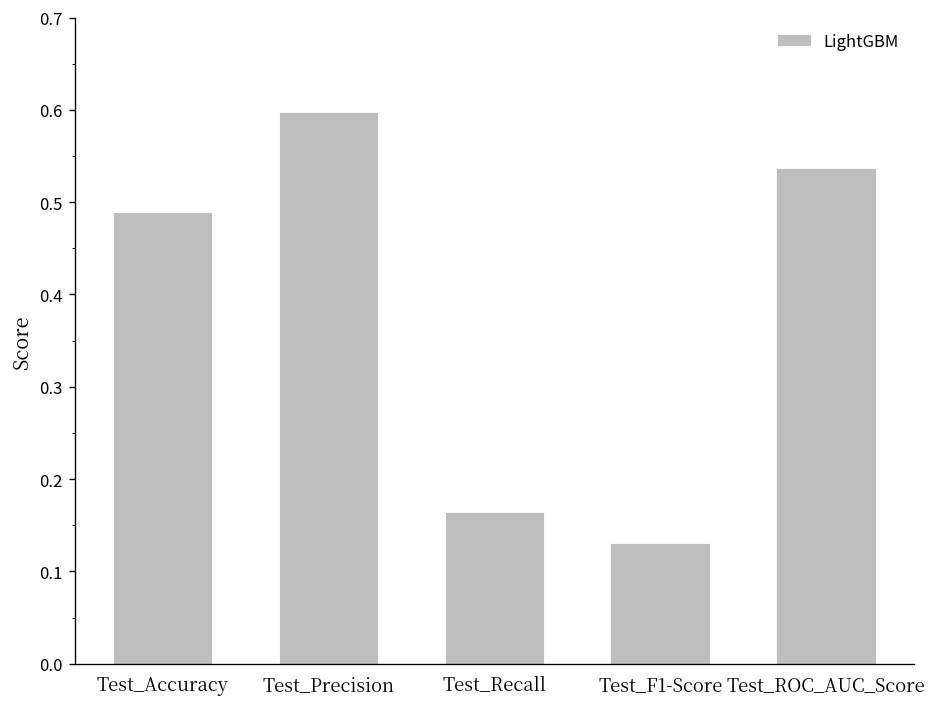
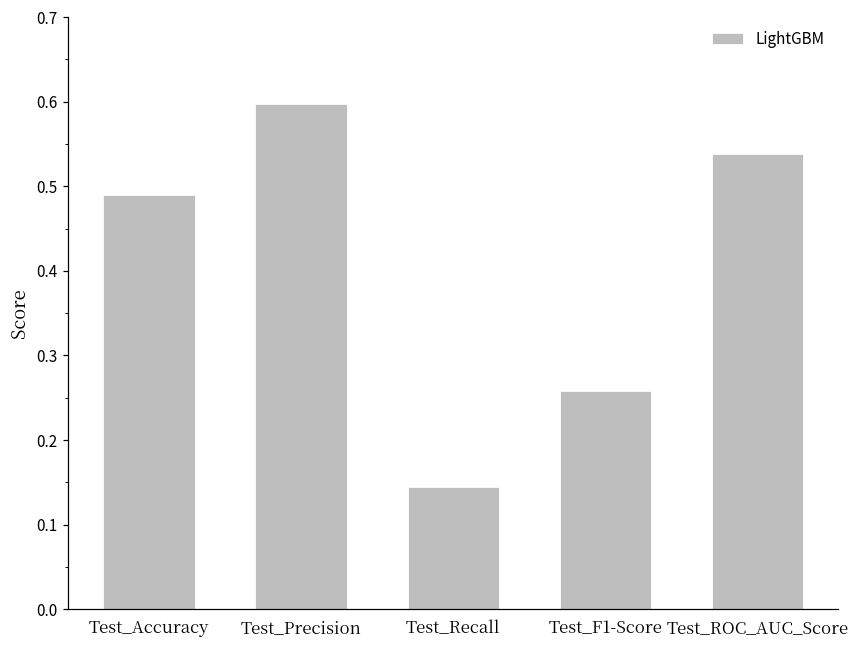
Test_Recall: 0.16 -> 0.14
Test_F1-Score: 0.13 -> 0.26
